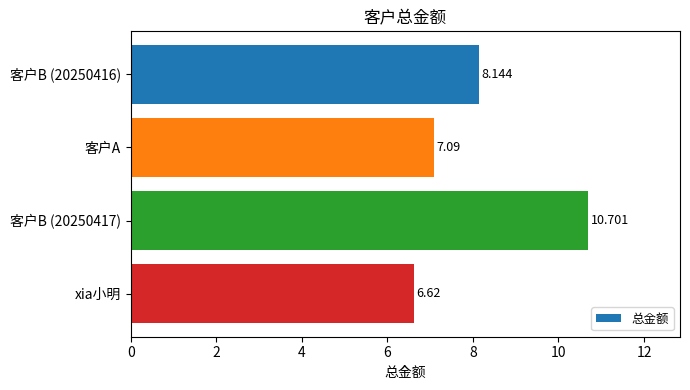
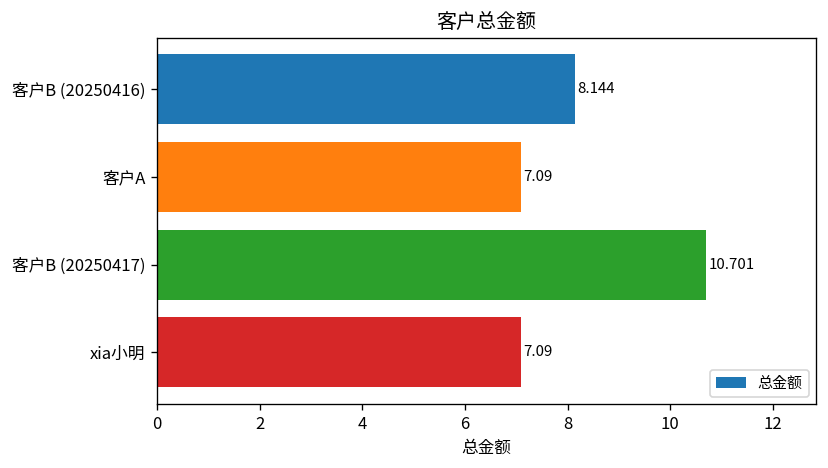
xia小明: 6.62 -> 7.09
